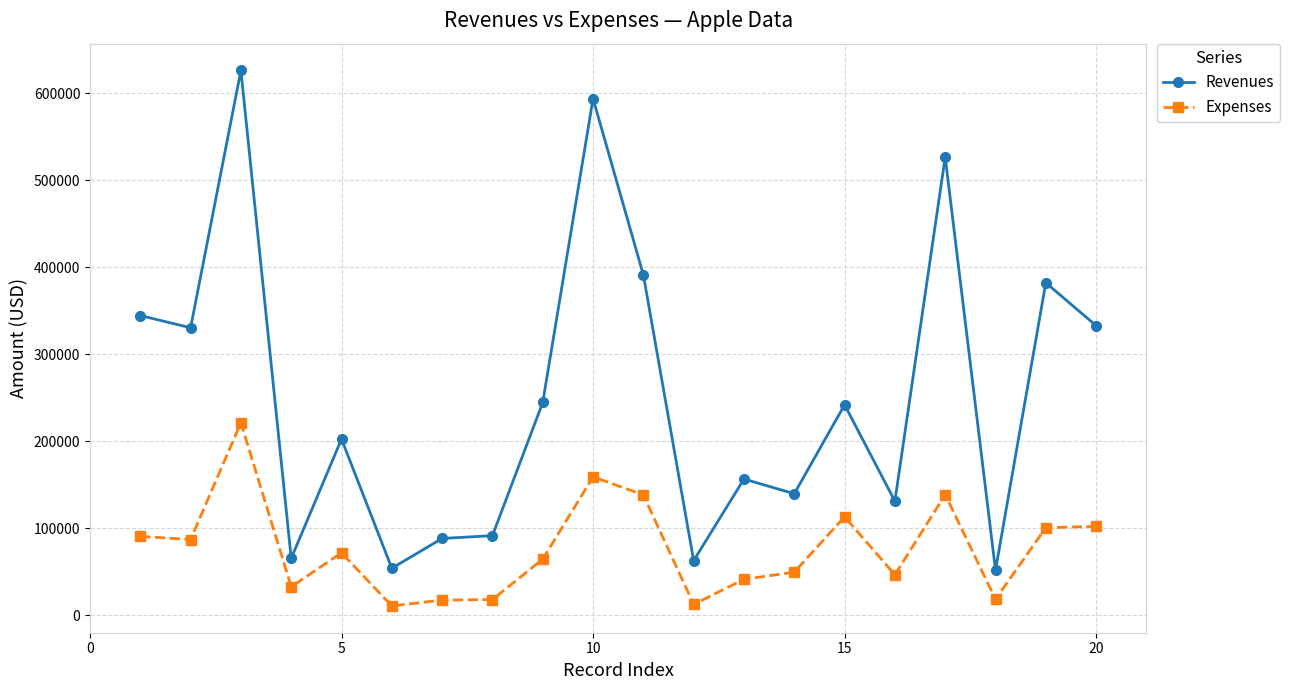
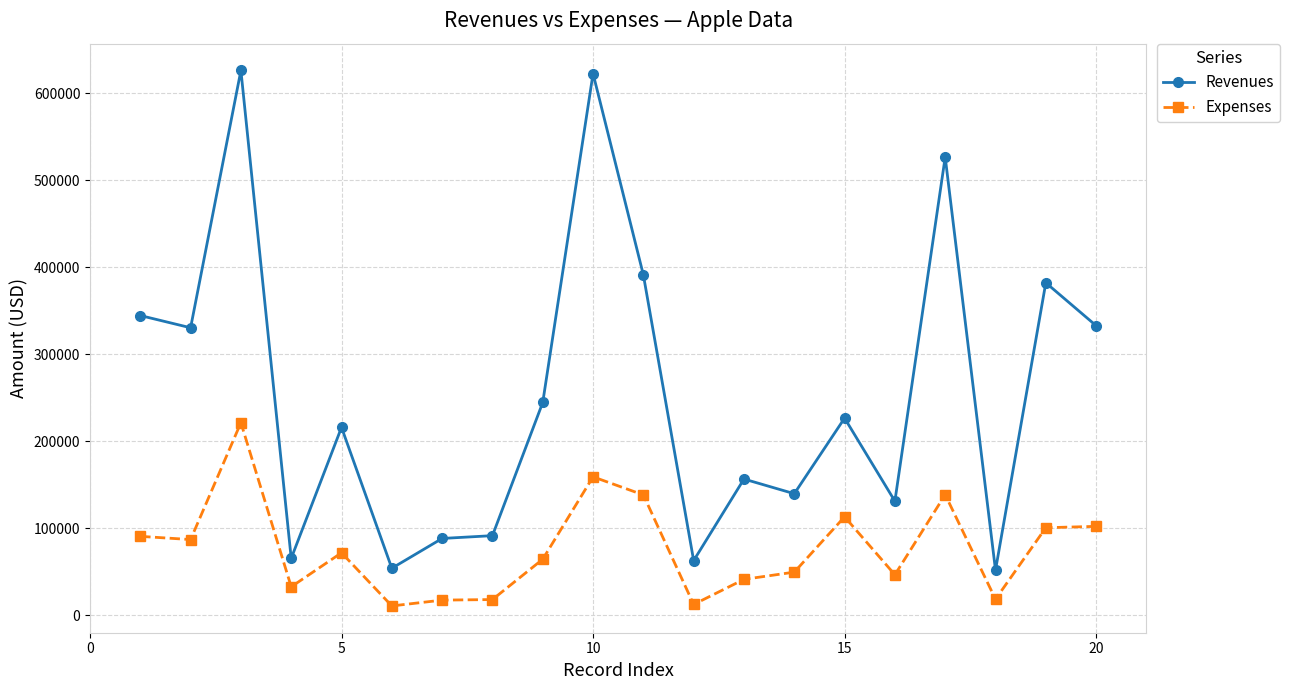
Revenues, 5: 200000 -> 220000
Revenues, 10: 590000 -> 620000
Revenues, 15: 240000 -> 230000
